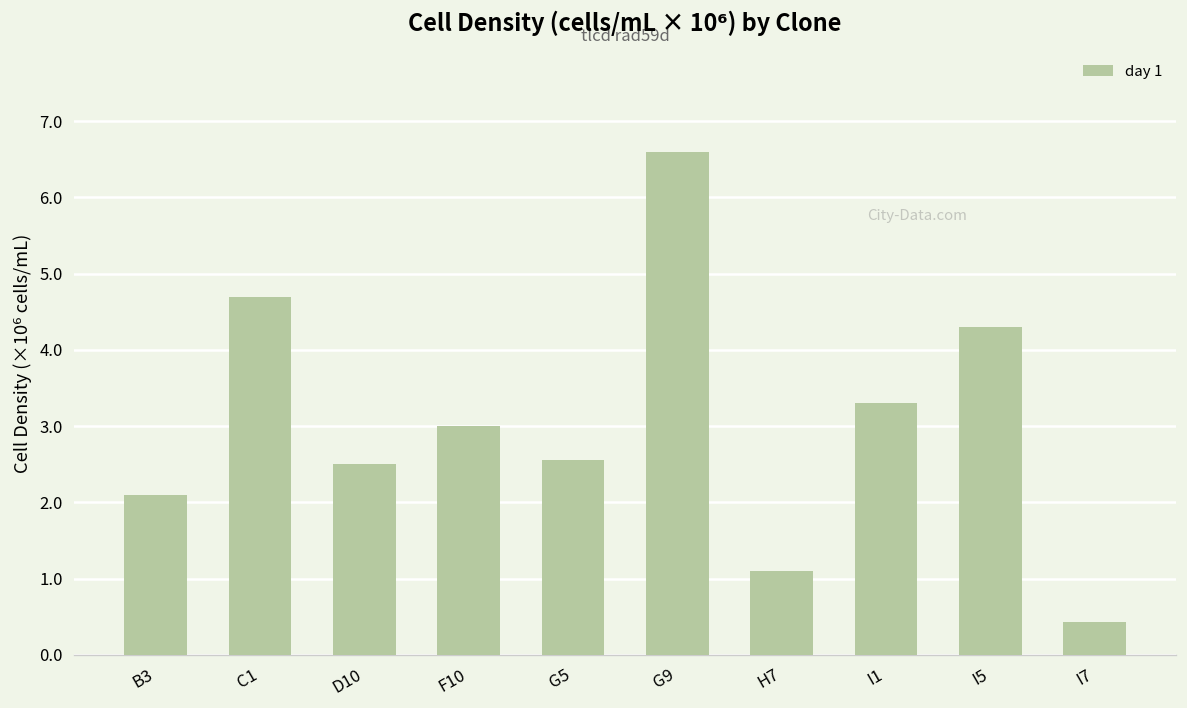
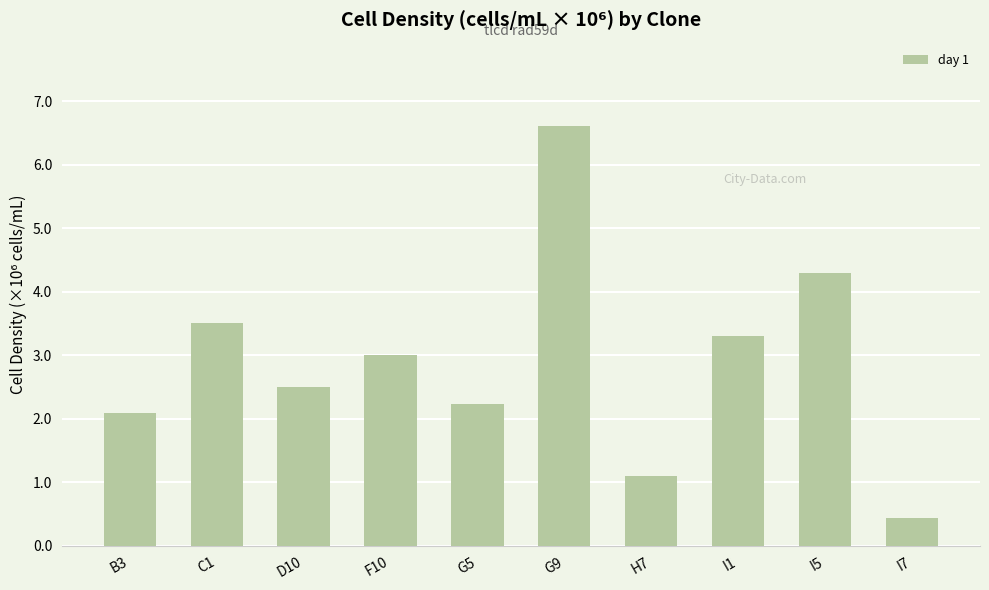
C1: 4.7 -> 3.5
G5: 2.6 -> 2.2
